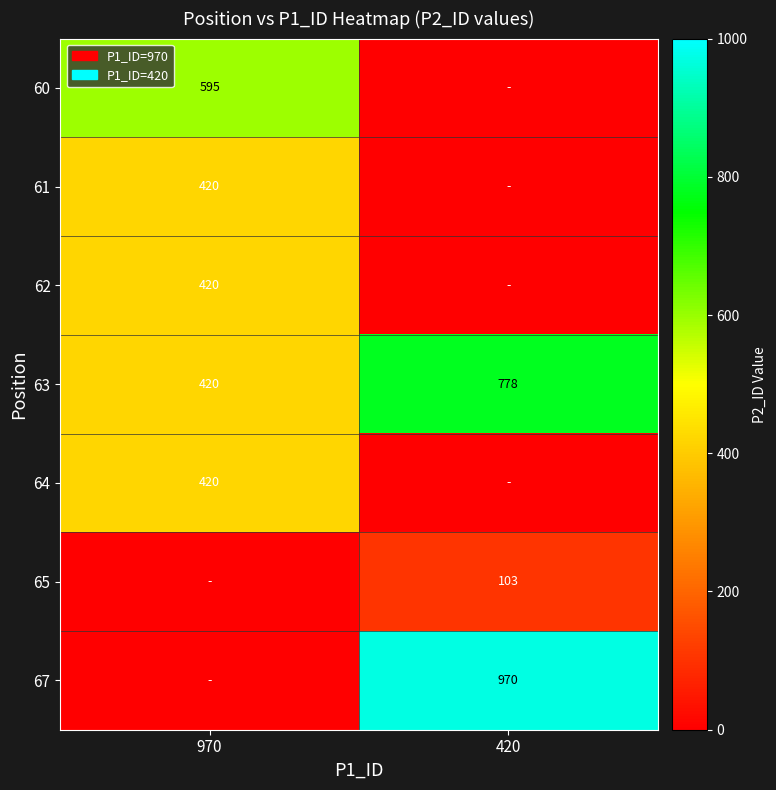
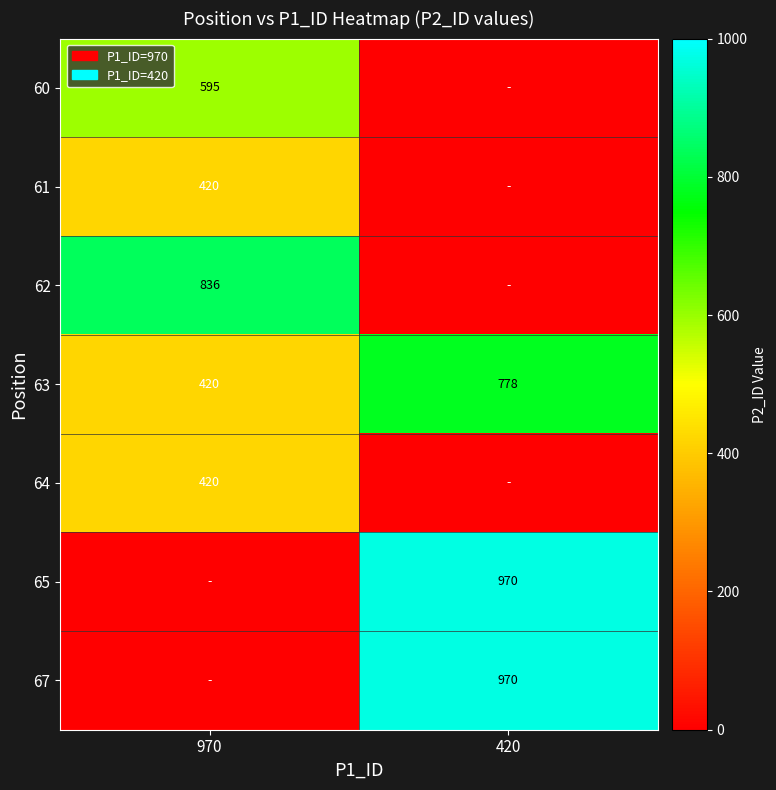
62, 970: 420 -> 836
65, 420: 103 -> 970
